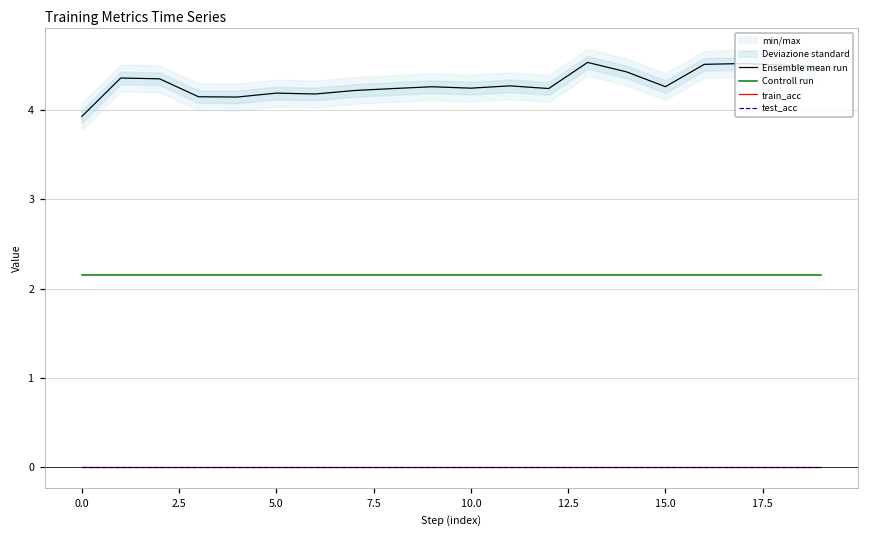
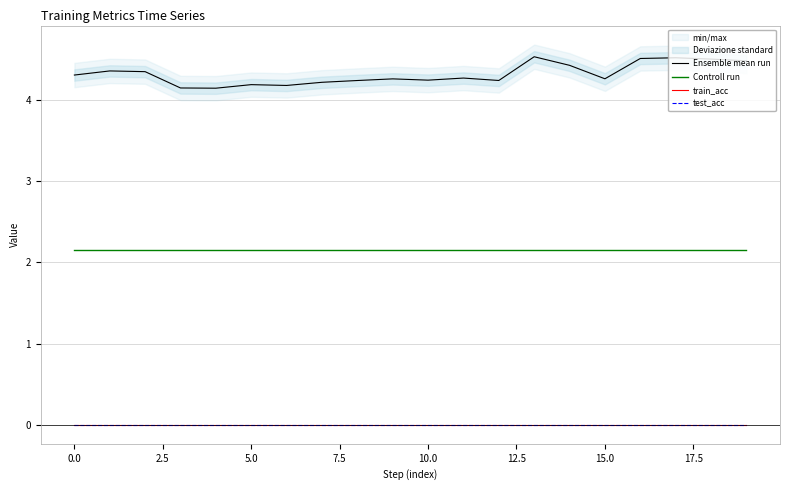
Ensemble mean run, 0.0: 3.9 -> 4.3
